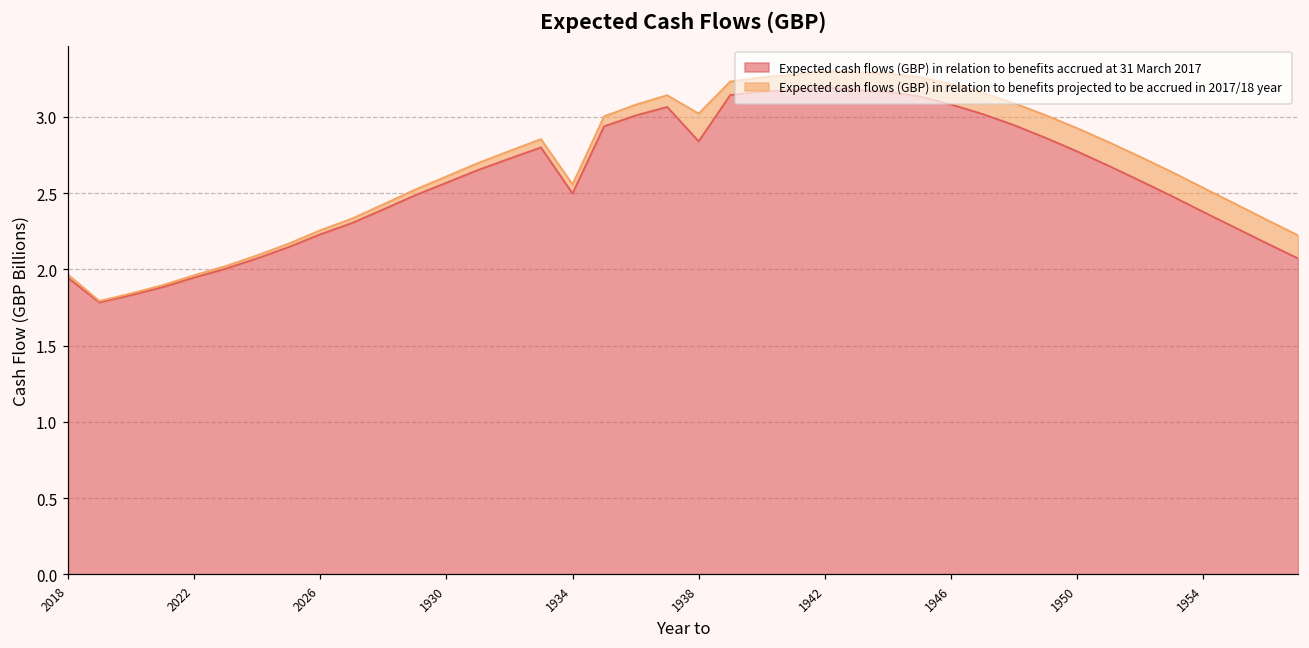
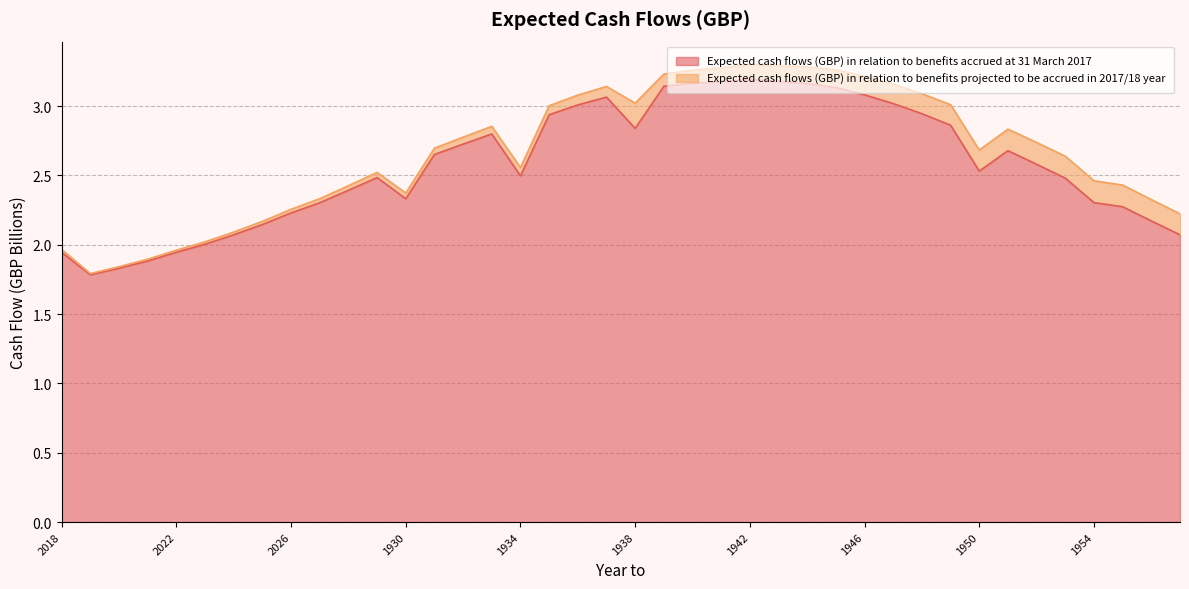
Expected cash flows (GBP) in relation to benefits accrued at 31 March 2017, 1930: 2.57 -> 2.33
Expected cash flows (GBP) in relation to benefits accrued at 31 March 2017, 1950: 2.77 -> 2.53
Expected cash flows (GBP) in relation to benefits accrued at 31 March 2017, 1954: 2.38 -> 2.30
